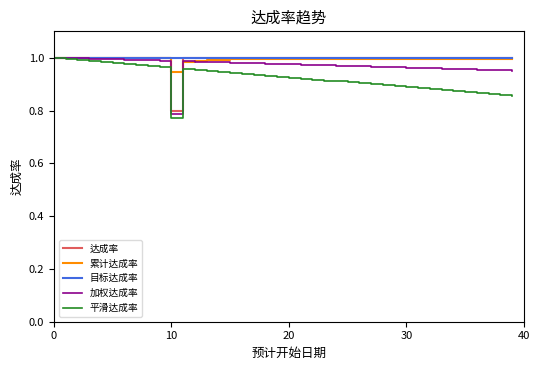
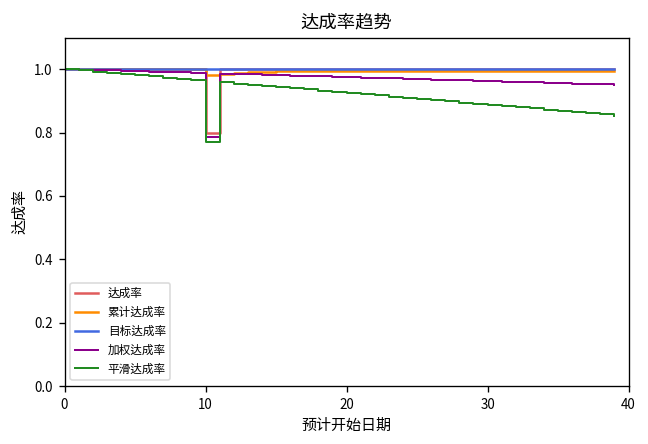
累计达成率, 10: 0.95 -> 0.98
